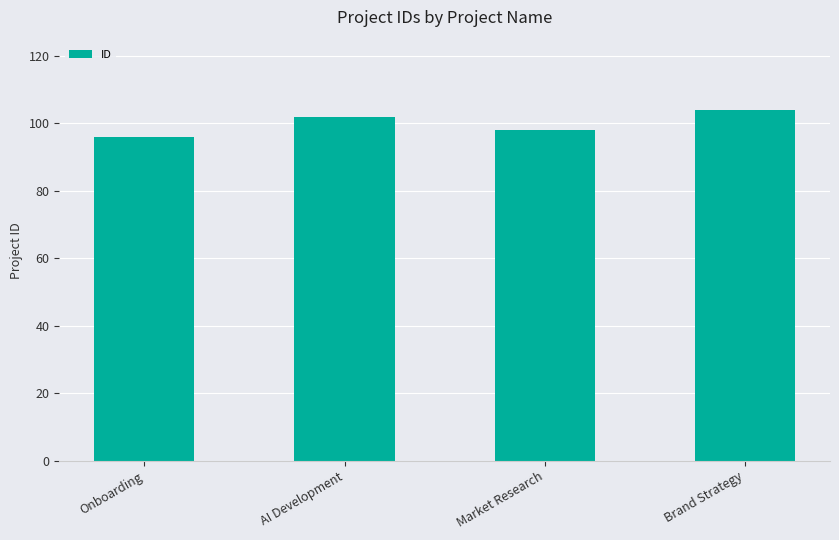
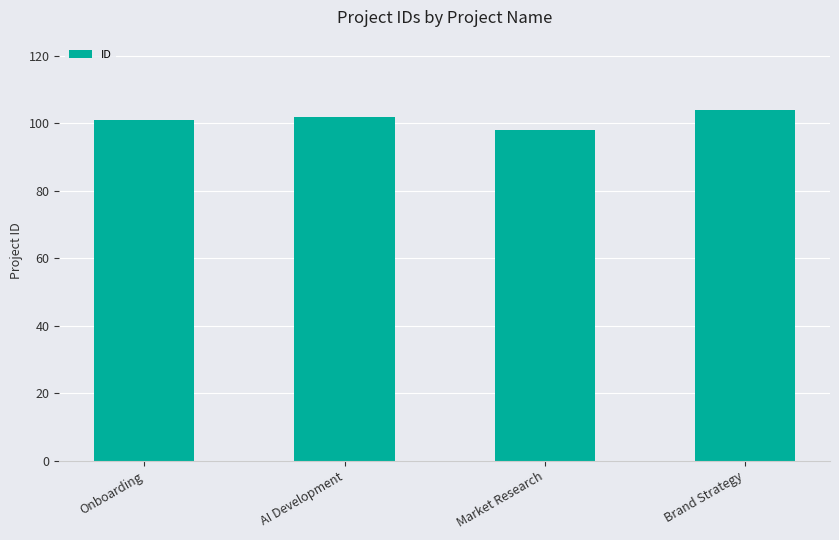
Onboarding: 96 -> 101
